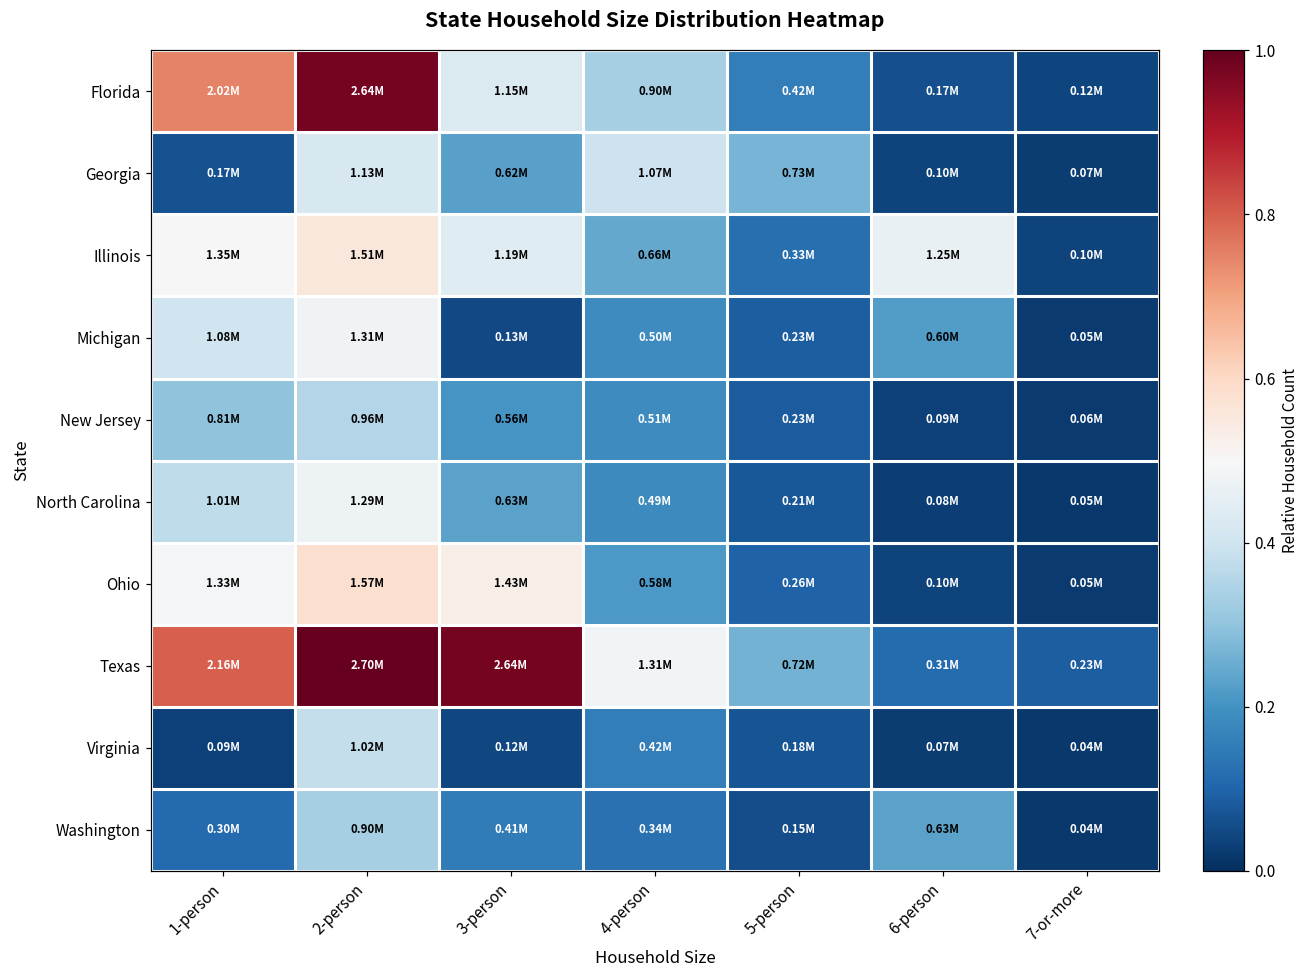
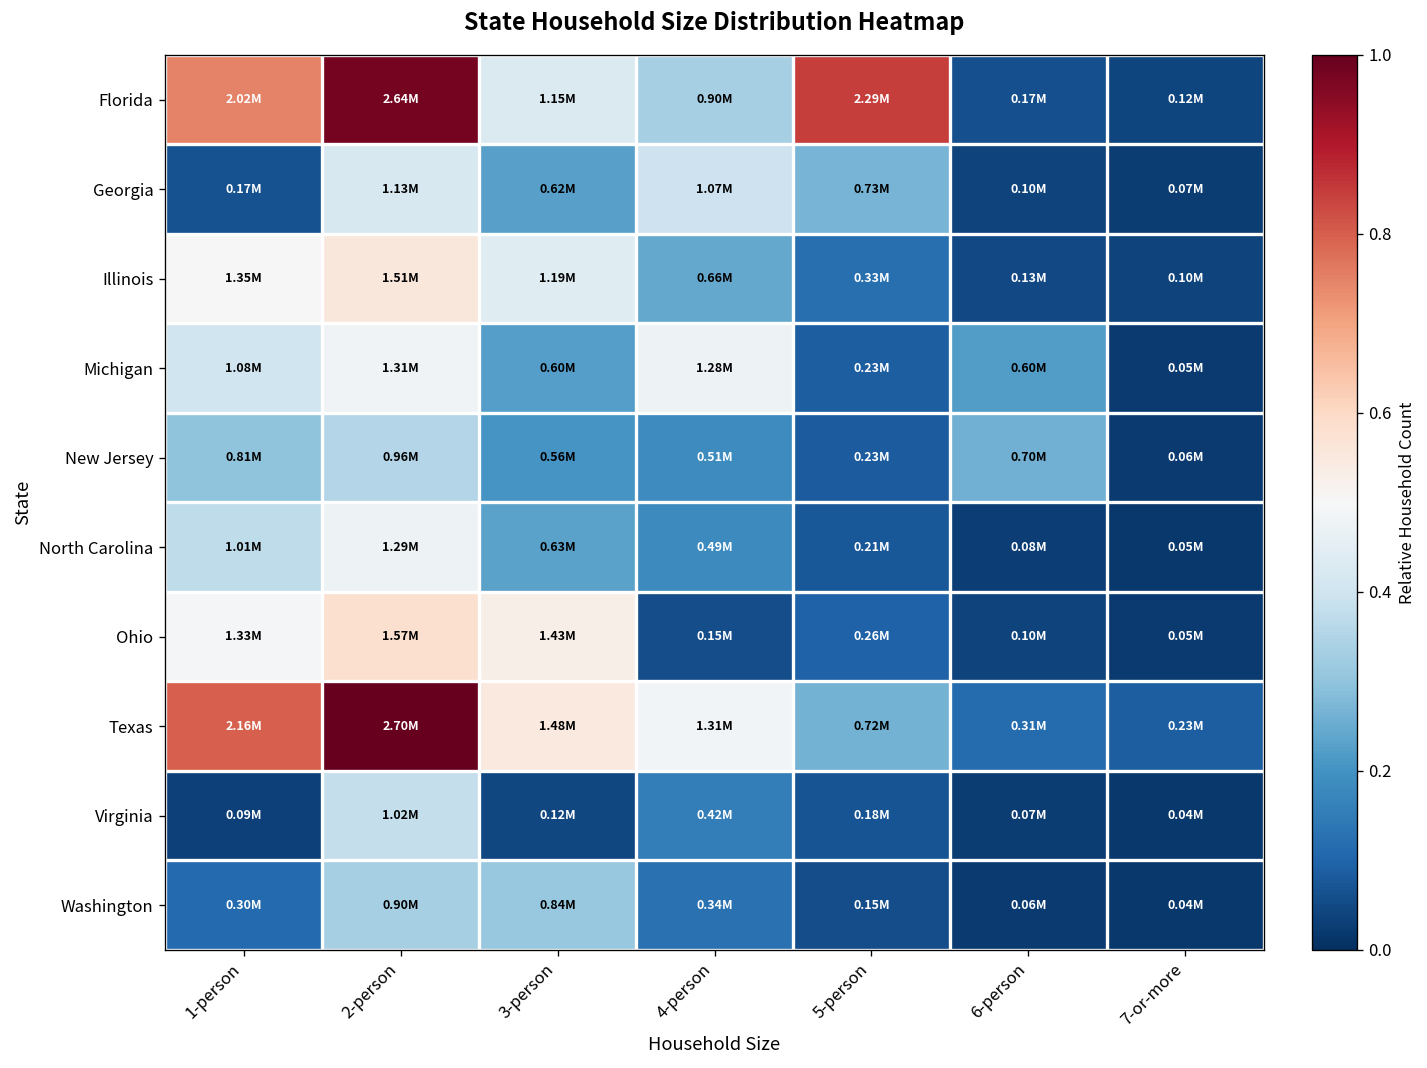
Florida, 5-person: 0.42M -> 2.29M
Illinois, 6-person: 1.25M -> 0.13M
Michigan, 3-person: 0.13M -> 0.60M
Michigan, 4-person: 0.50M -> 1.28M
New Jersey, 6-person: 0.09M -> 0.70M
Ohio, 4-person: 0.58M -> 0.15M
Texas, 3-person: 2.64M -> 1.48M
Washington, 3-person: 0.41M -> 0.84M
Washington, 6-person: 0.63M -> 0.06M
